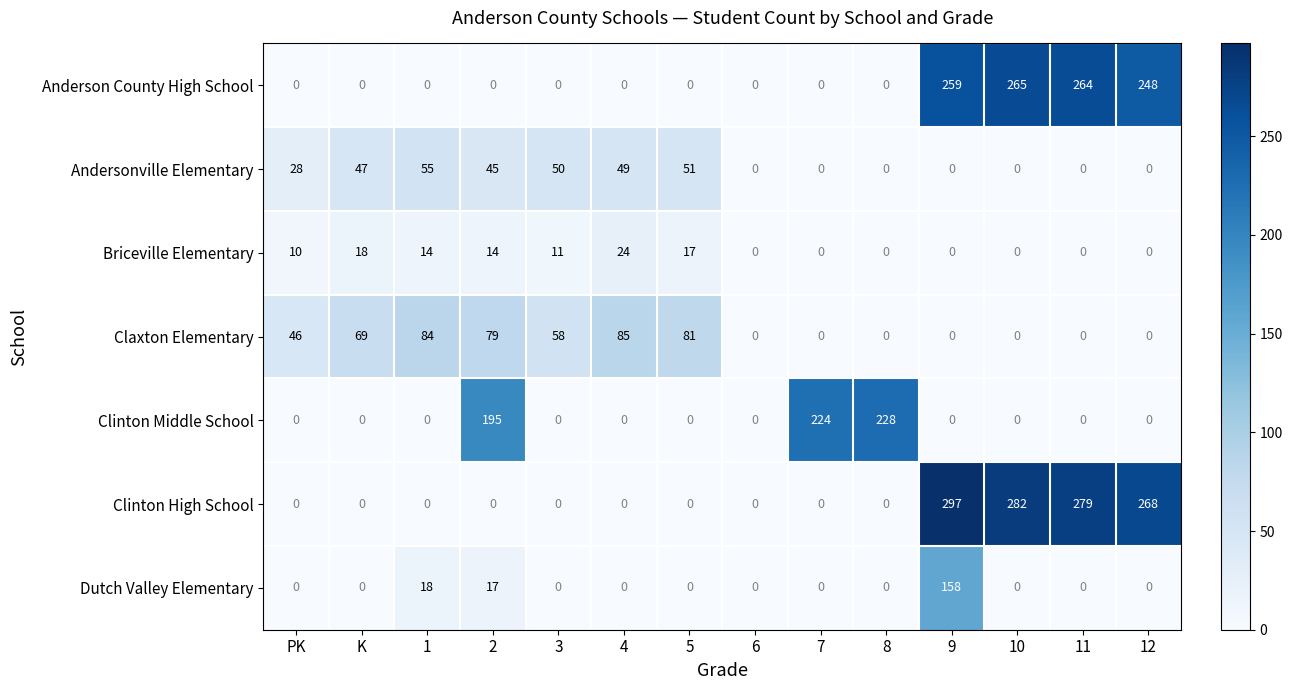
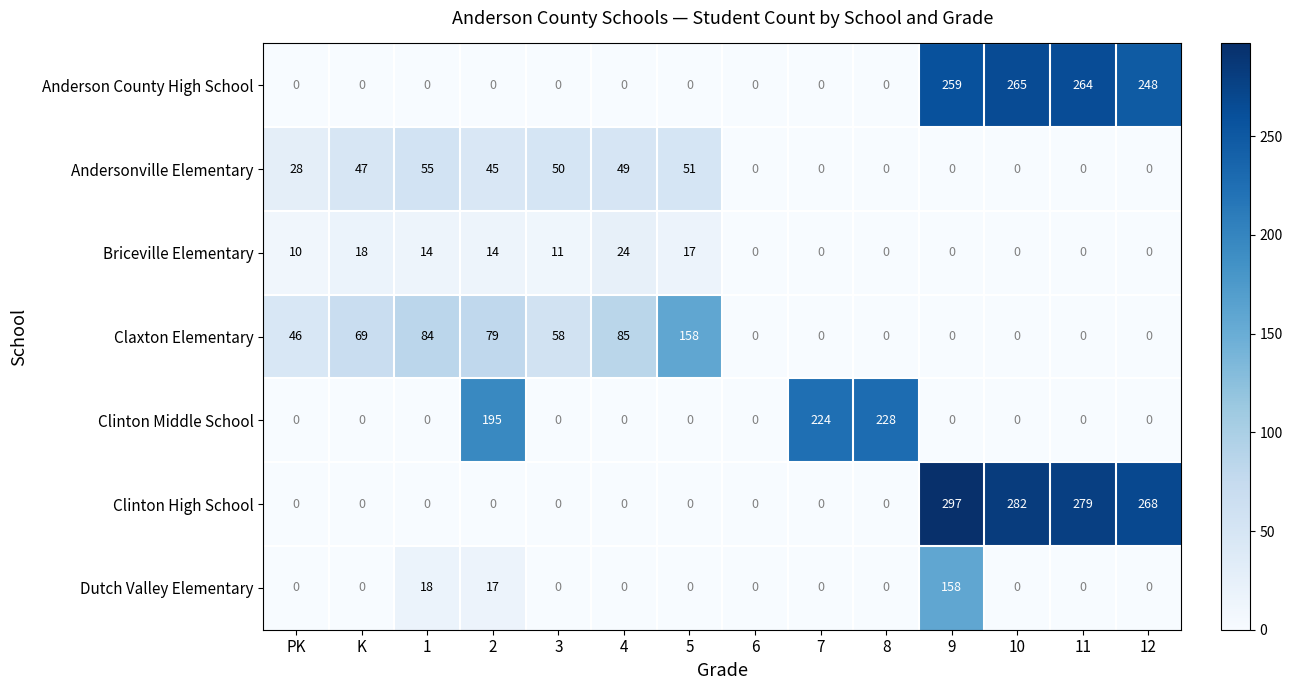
Claxton Elementary, 5: 81 -> 158
